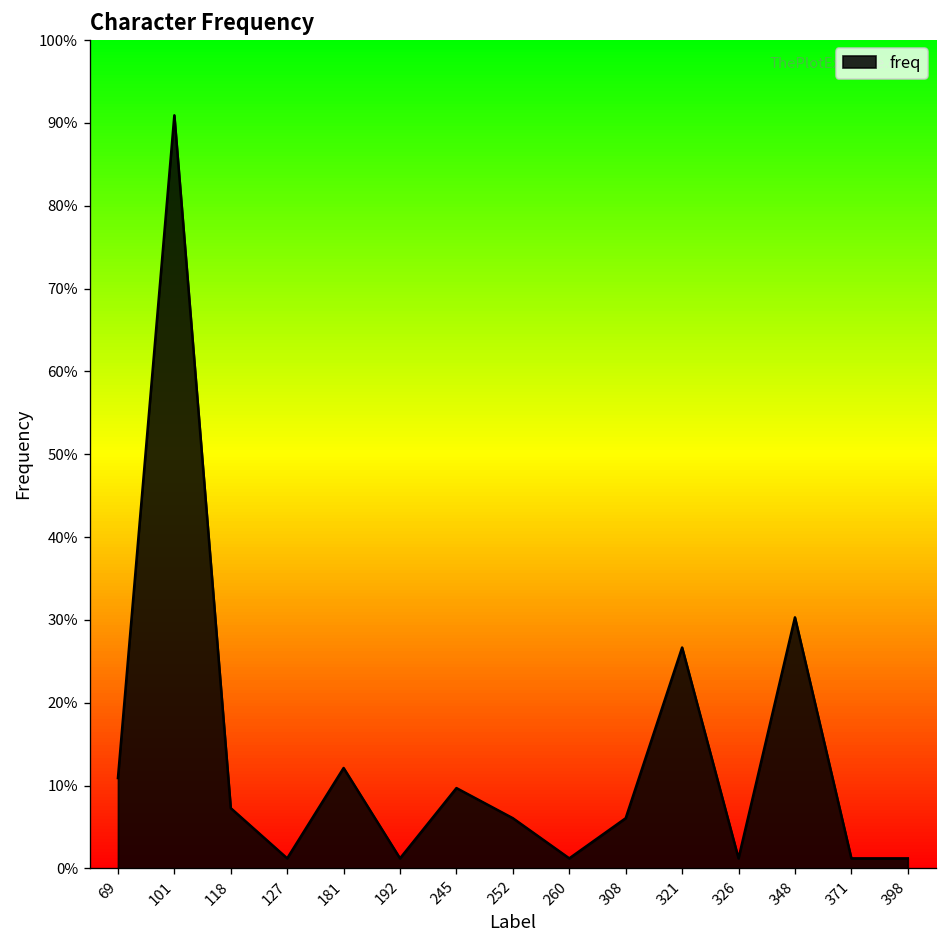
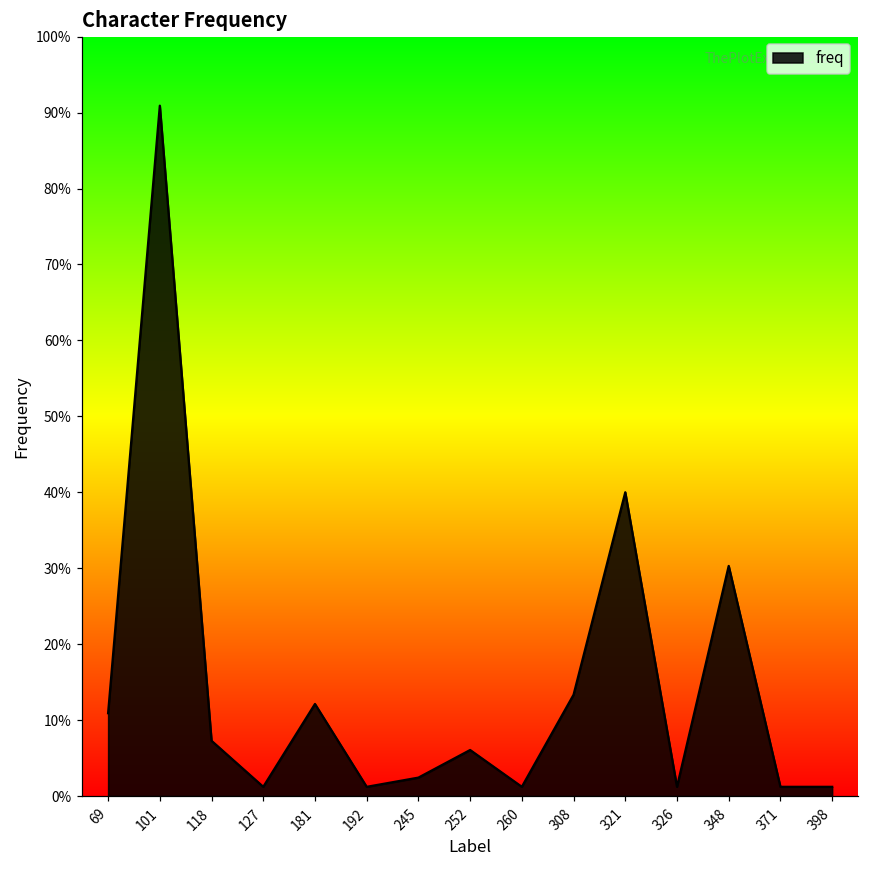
245: 10% -> 2%
308: 6% -> 13%
321: 27% -> 40%
